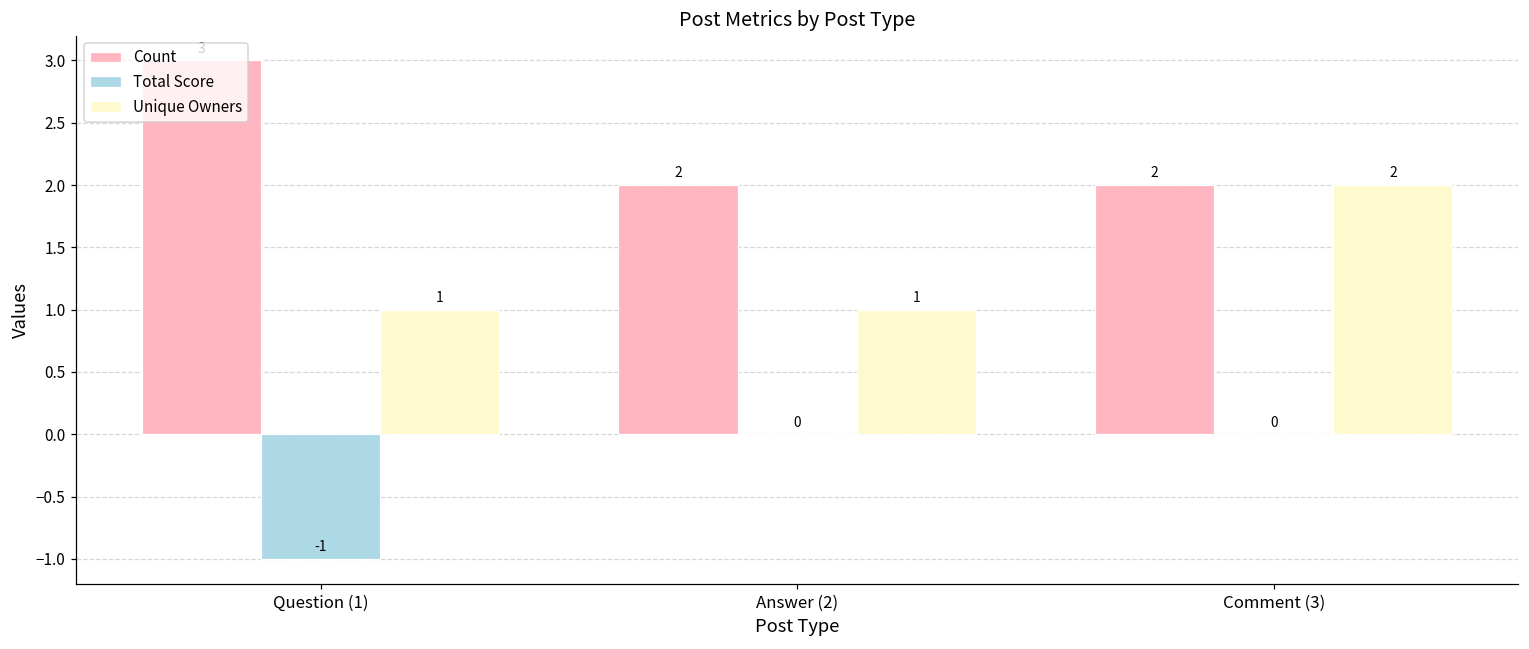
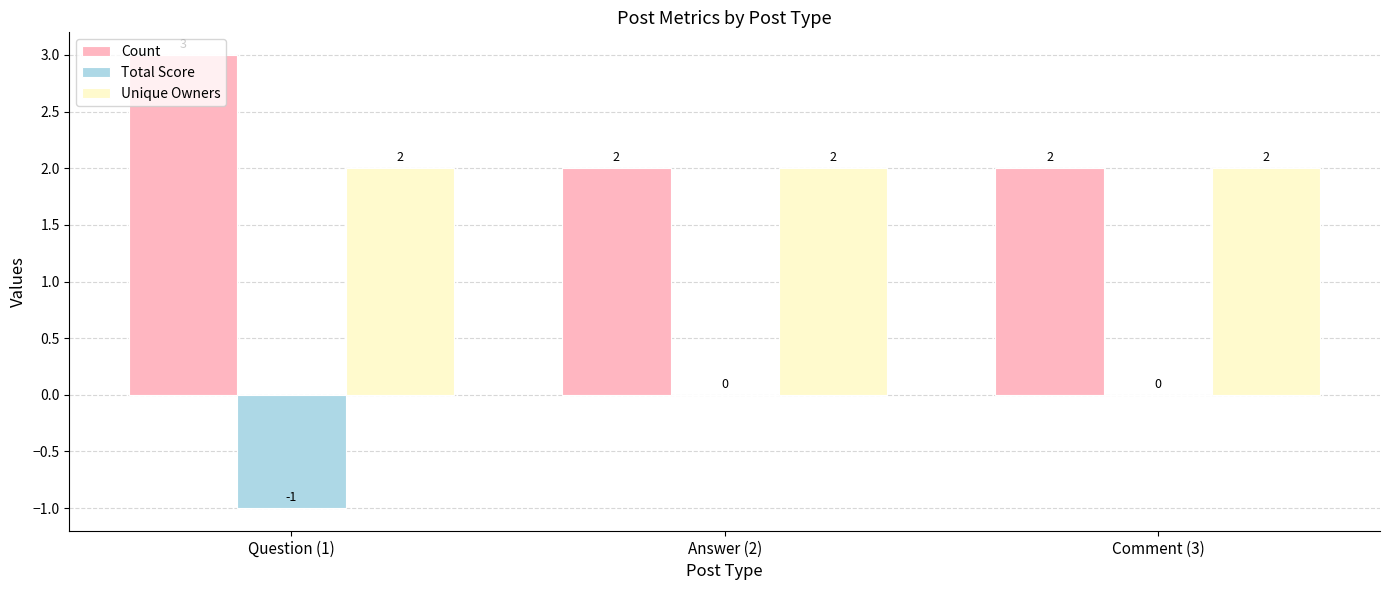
Unique Owners, Question (1): 1 -> 2
Unique Owners, Answer (2): 1 -> 2
